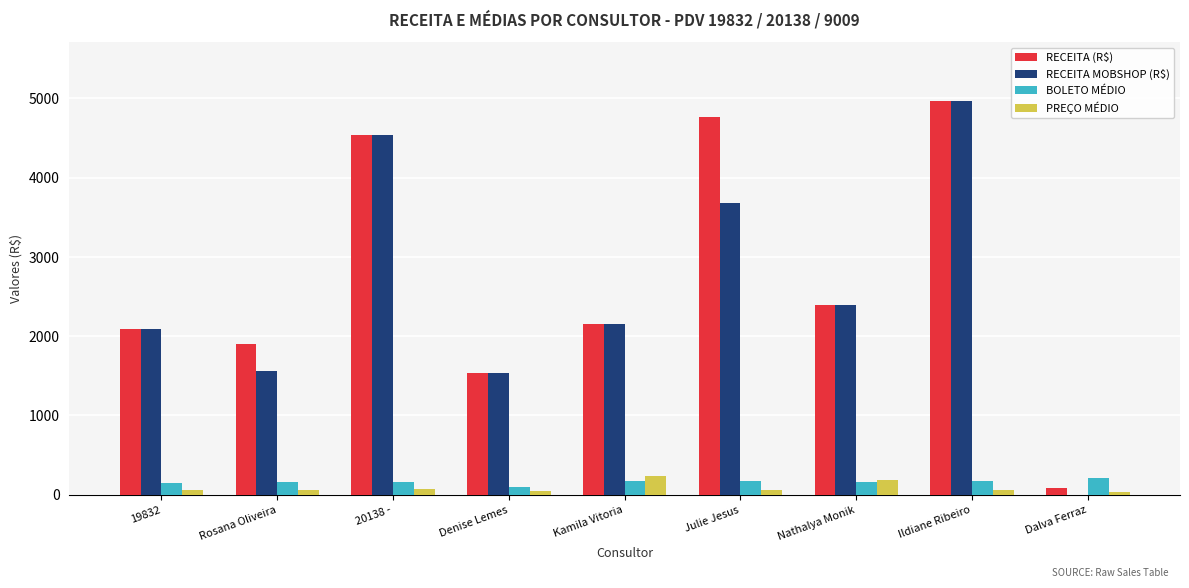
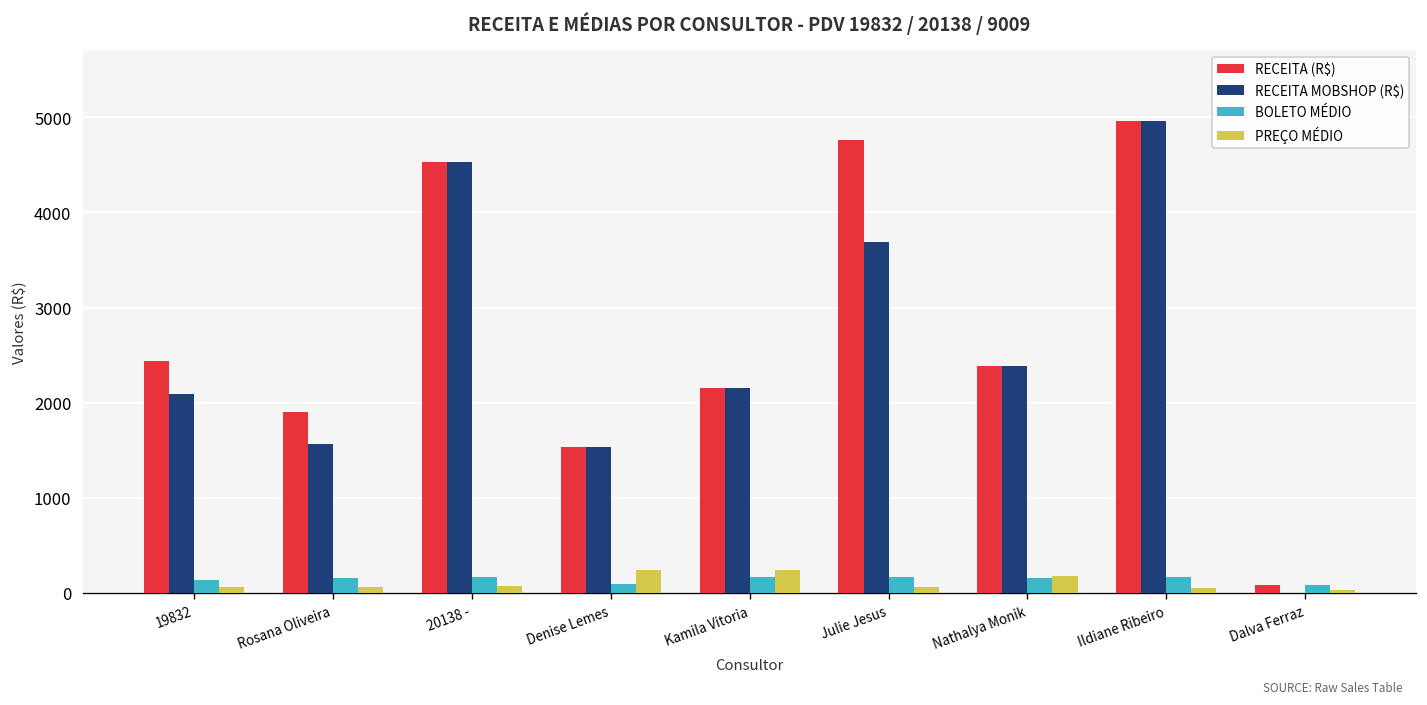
RECEITA (R$), 19832: 2100 -> 2400
PREÇO MÉDIO, Denise Lemes: 0 -> 200
BOLETO MÉDIO, Dalva Ferraz: 200 -> 100
